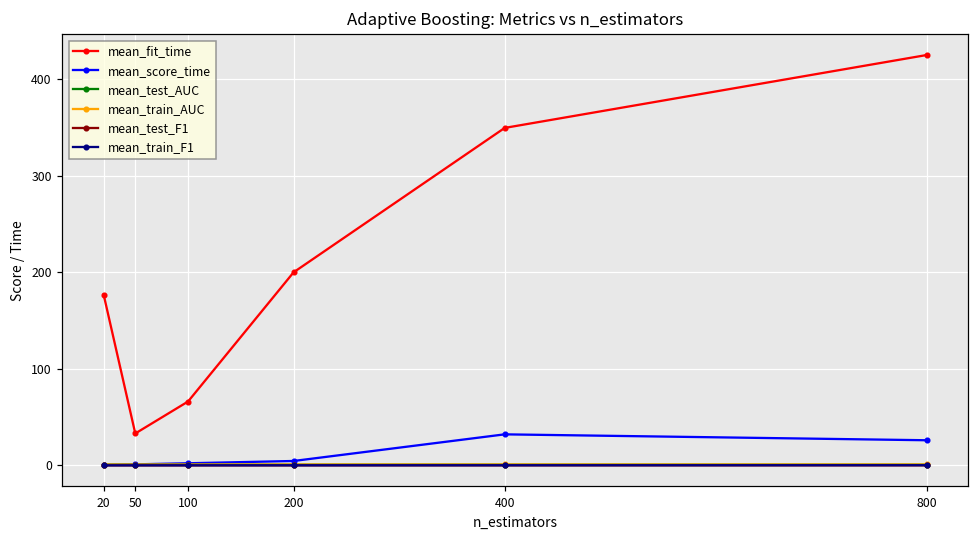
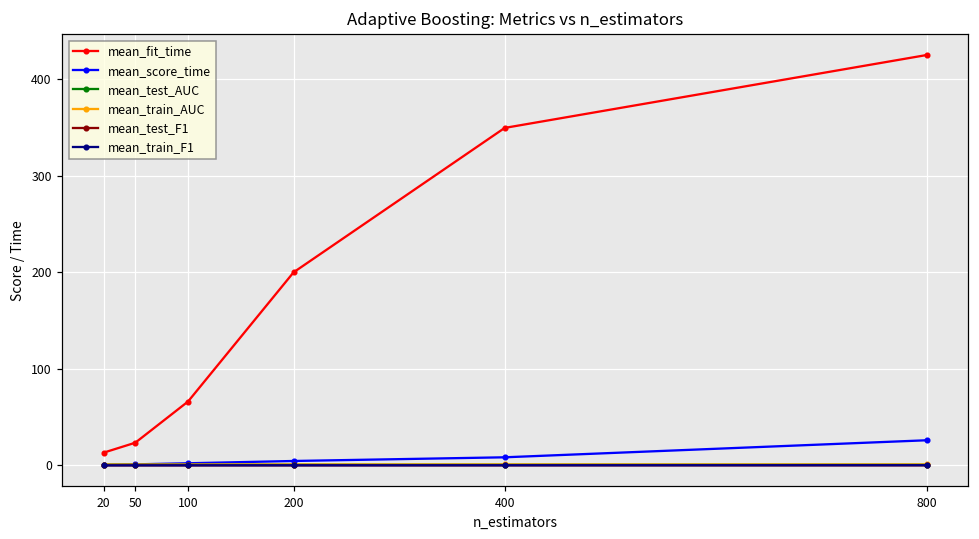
mean_fit_time, 20: 180 -> 10
mean_fit_time, 50: 30 -> 20
mean_score_time, 400: 30 -> 10
